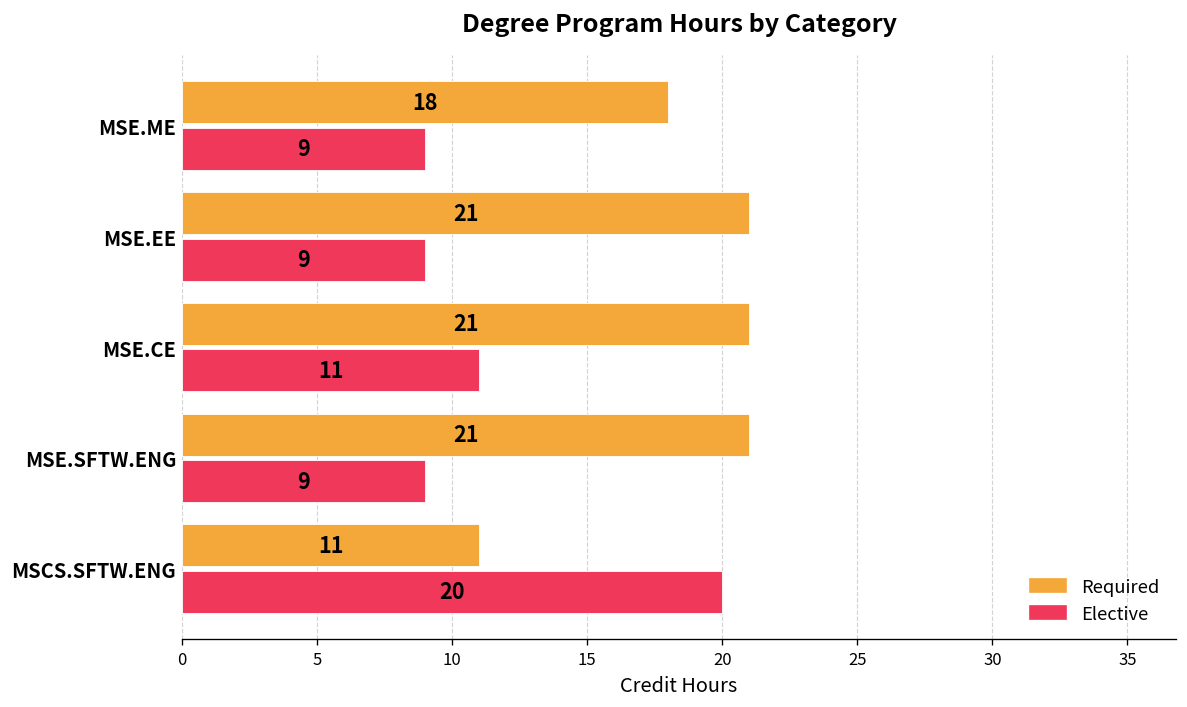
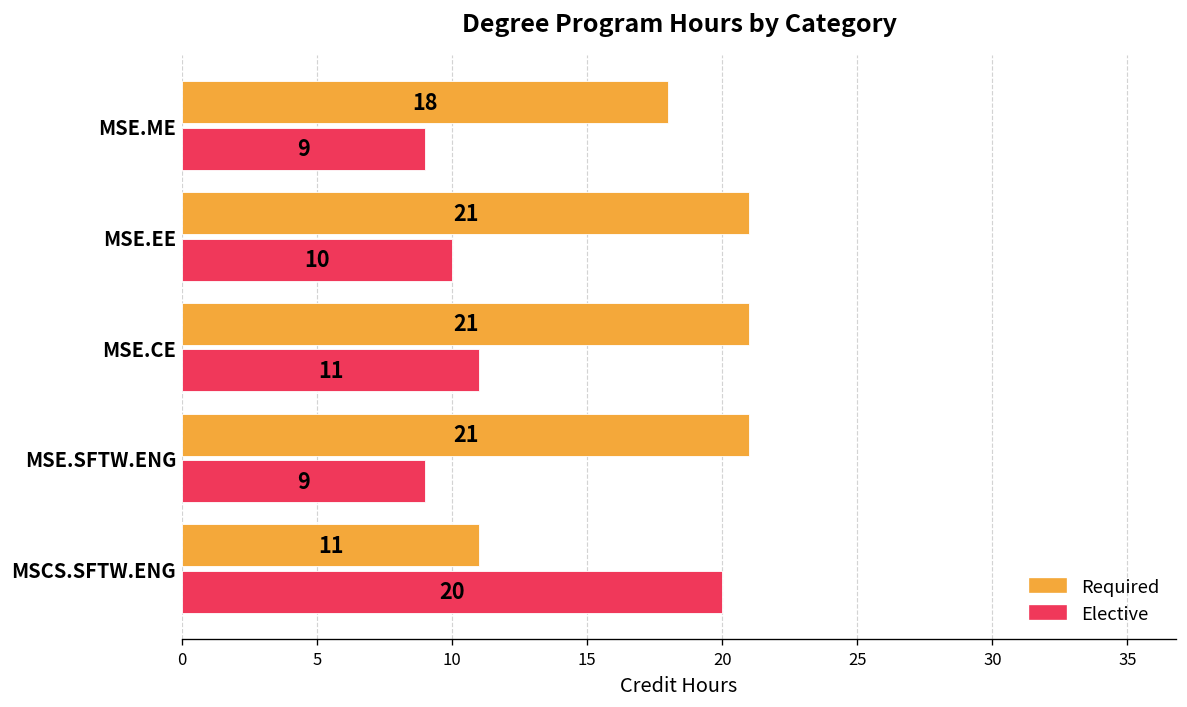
Elective, MSE.EE: 9 -> 10
